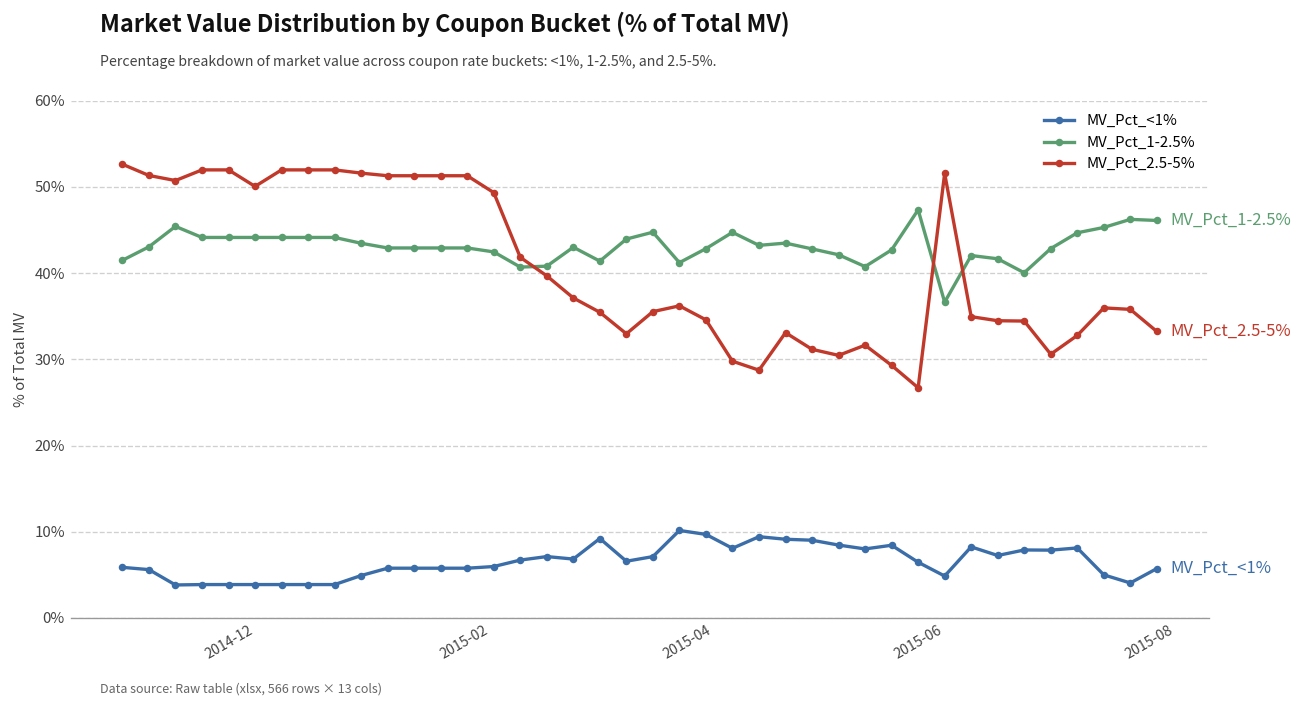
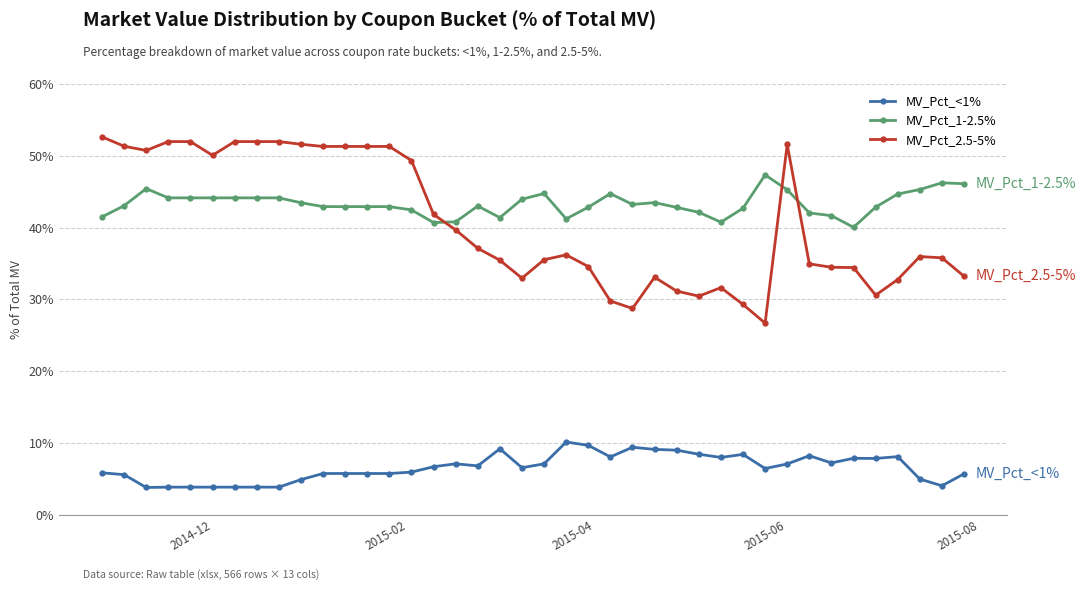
MV_Pct_<1%, 2015-06: 5% -> 7%
MV_Pct_1-2.5%, 2015-06: 37% -> 45%
